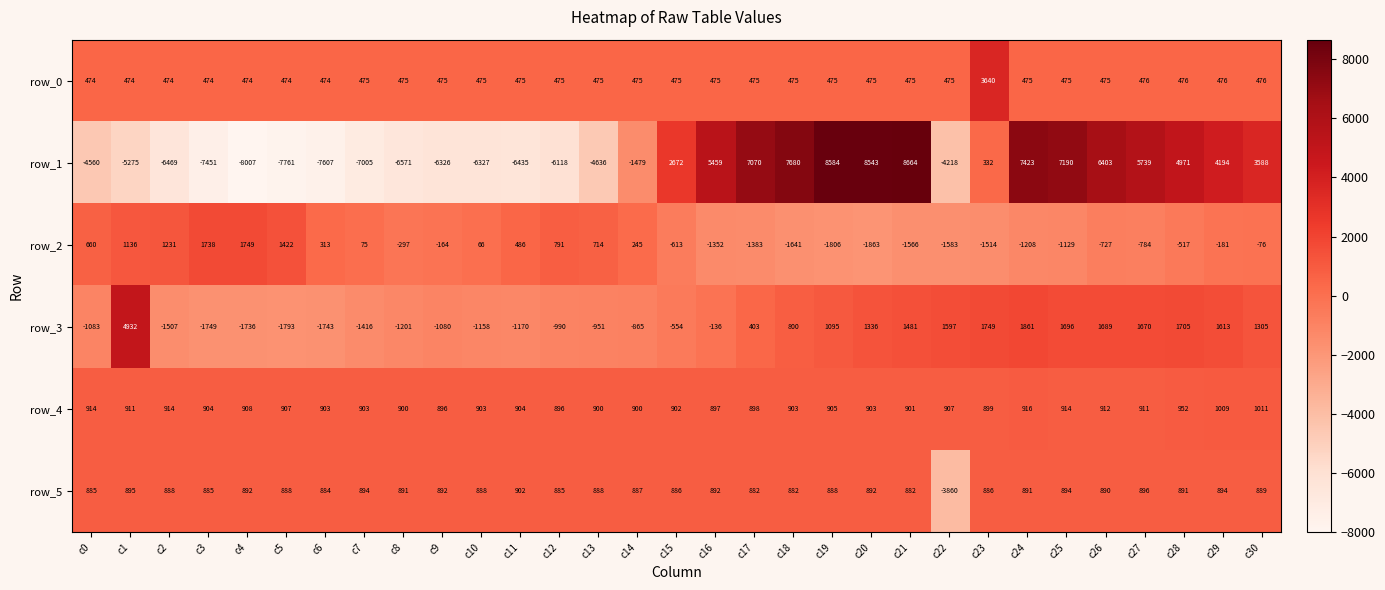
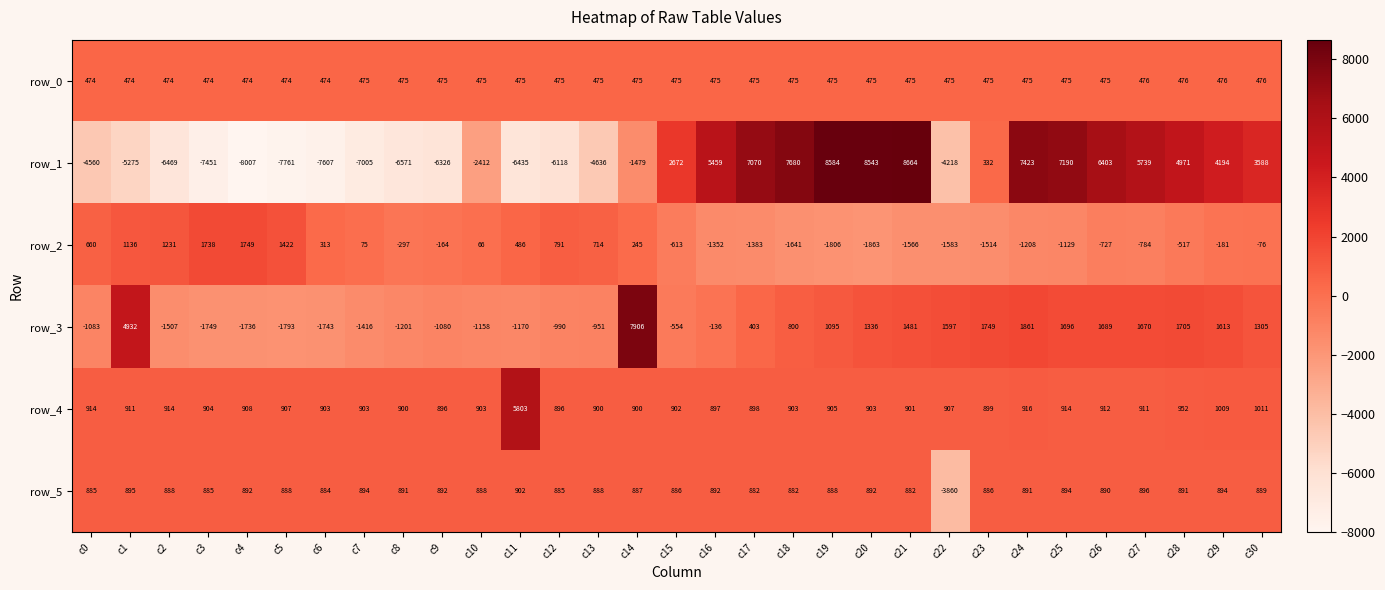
row_0, c23: 3640 -> 475
row_1, c10: -6327 -> -2412
row_3, c14: -865 -> 7906
row_4, c11: 904 -> 5803
